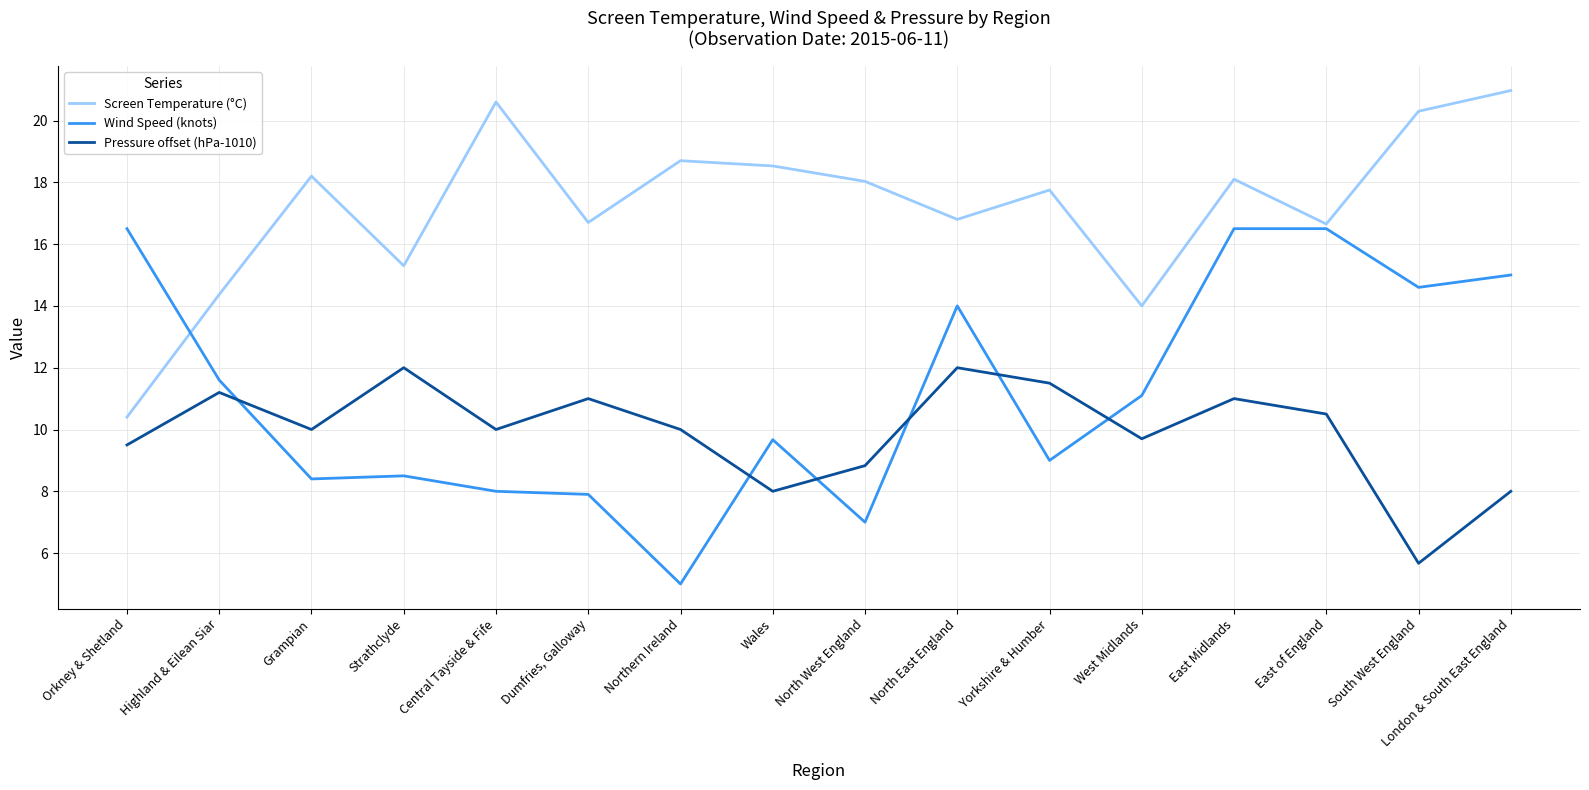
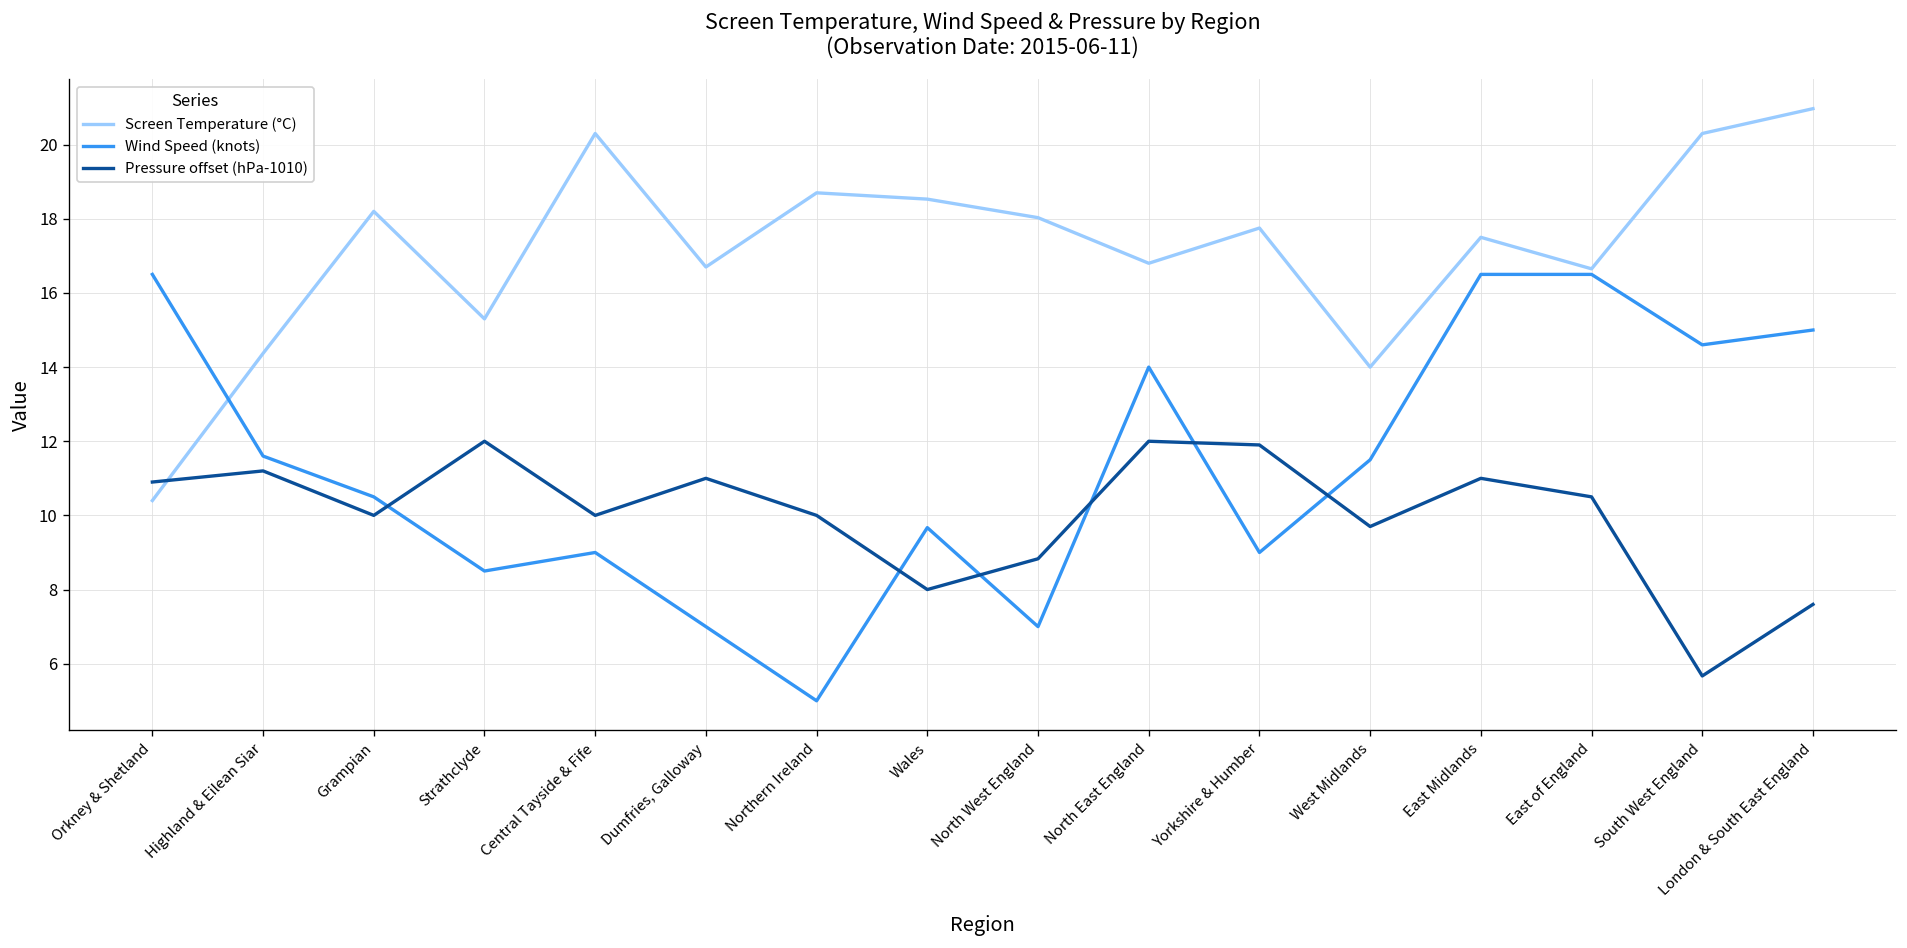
Pressure offset (hPa-1010), Orkney & Shetland: 9.5 -> 10.9
Wind Speed (knots), Grampian: 8.4 -> 10.5
Screen Temperature (°C), Central Tayside & Fife: 20.6 -> 20.3
Wind Speed (knots), Central Tayside & Fife: 8 -> 9
Wind Speed (knots), Dumfries, Galloway: 7.9 -> 7.0
Pressure offset (hPa-1010), Yorkshire & Humber: 11.5 -> 11.9
Wind Speed (knots), West Midlands: 11.1 -> 11.5
Screen Temperature (°C), East Midlands: 18.1 -> 17.5
Pressure offset (hPa-1010), London & South East England: 8.0 -> 7.6
